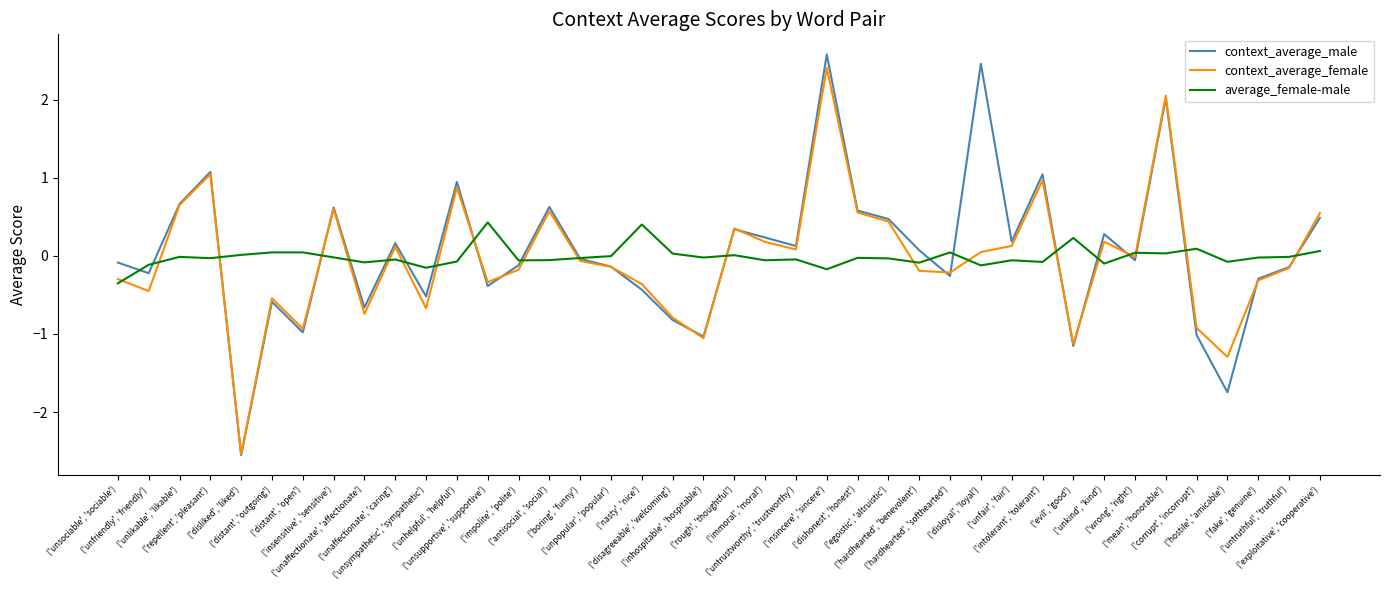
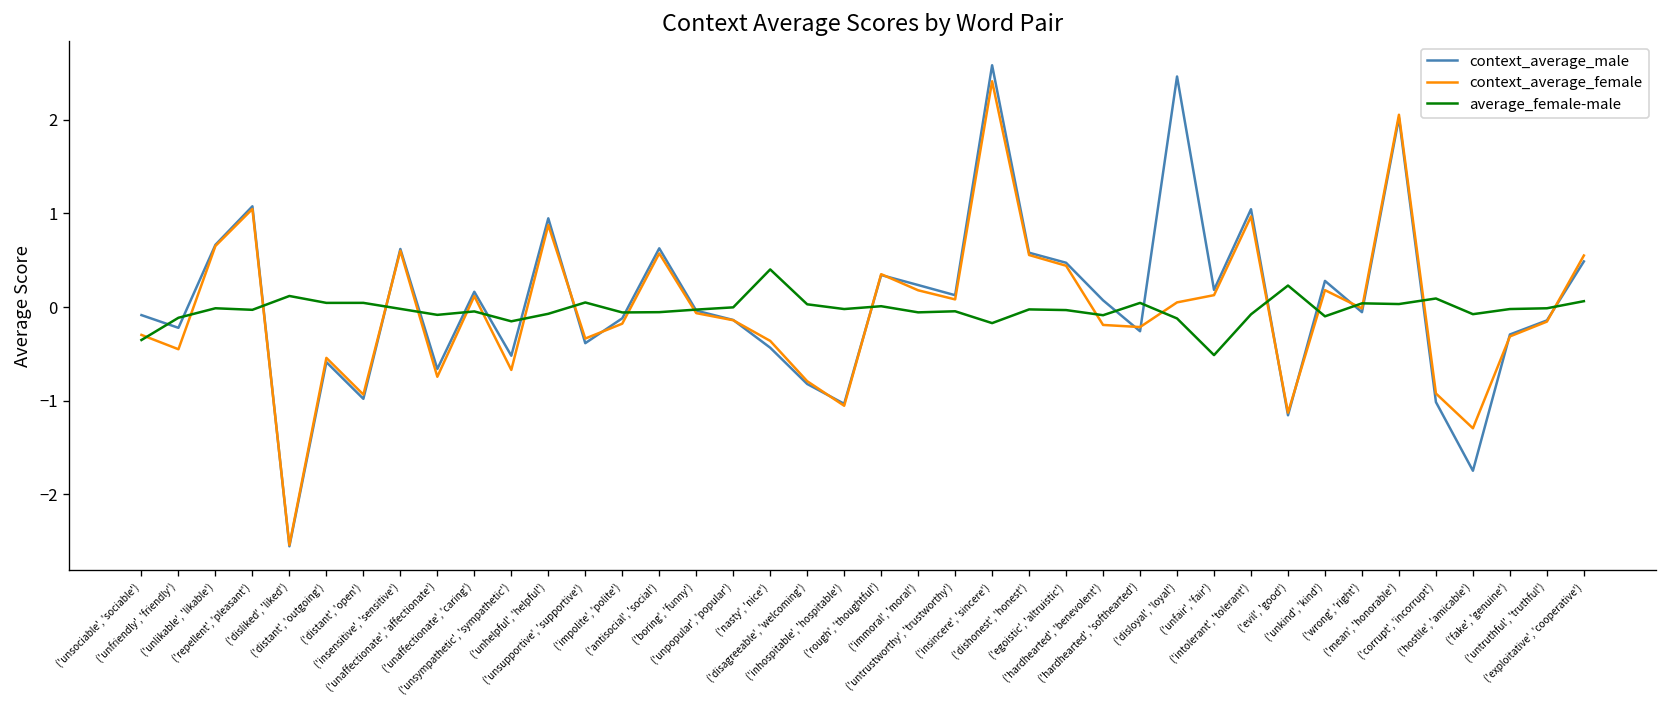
average_female-male, ('disliked', 'liked'): 0.0 -> 0.1
average_female-male, ('unsupportive', 'supportive'): 0.4 -> 0.0
average_female-male, ('unfair', 'fair'): -0.1 -> -0.5
